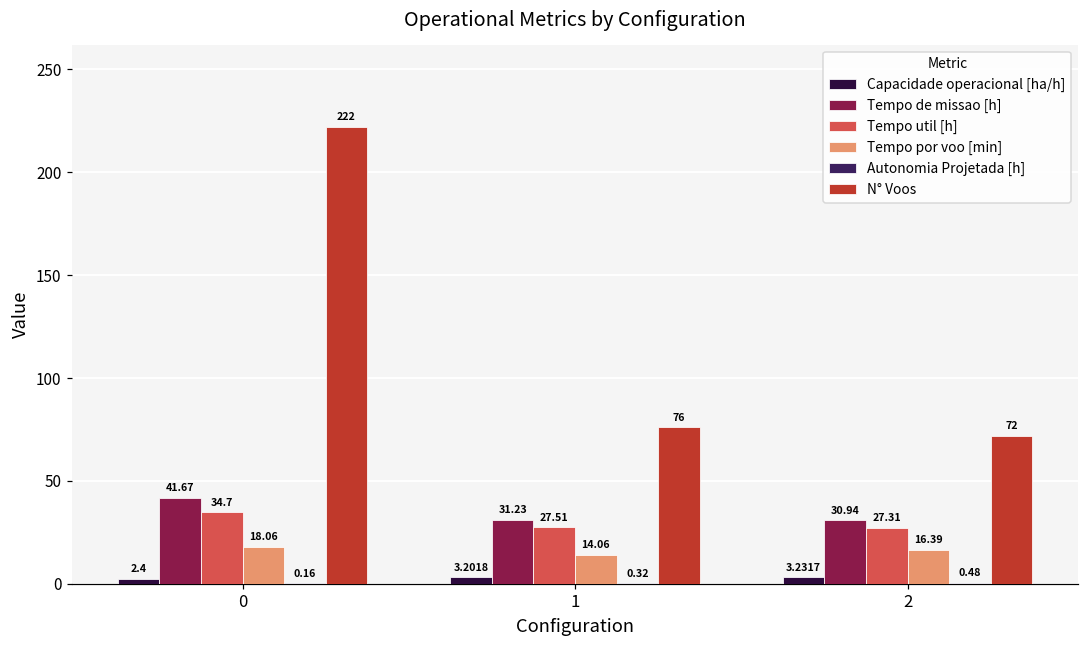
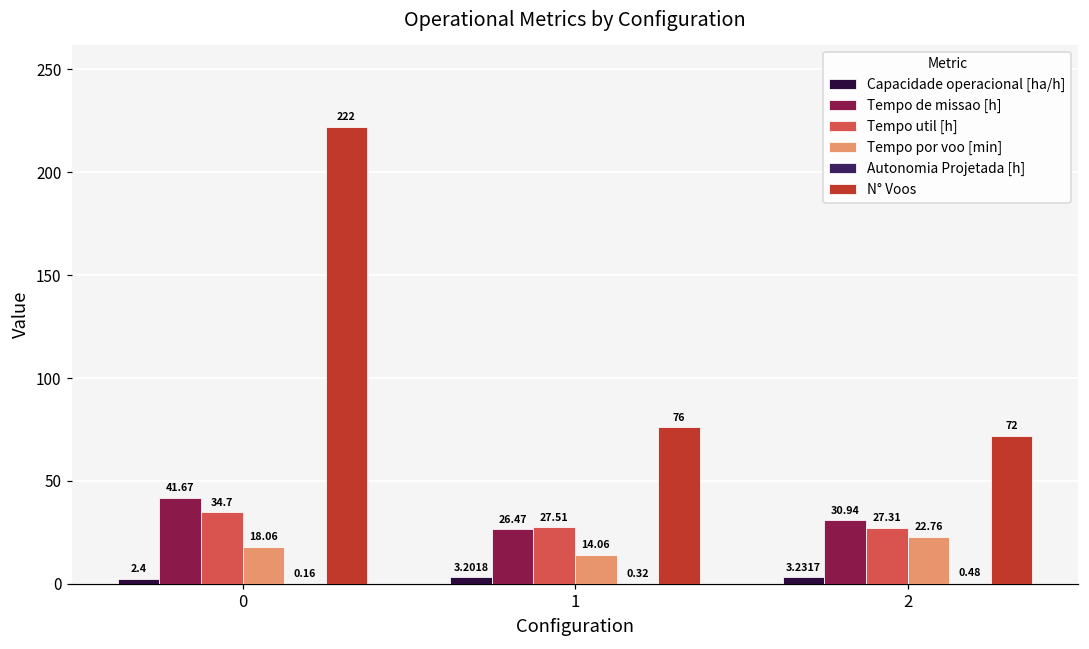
Tempo de missao [h], 1: 31.23 -> 26.47
Tempo por voo [min], 2: 16.39 -> 22.76
